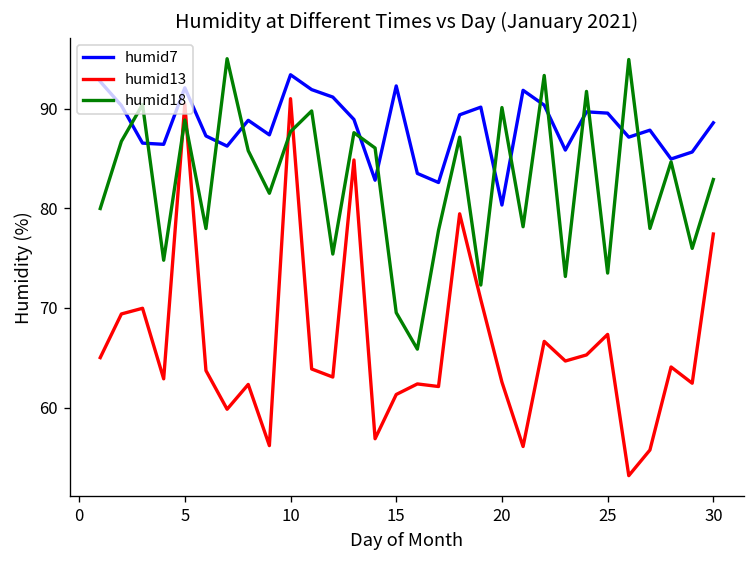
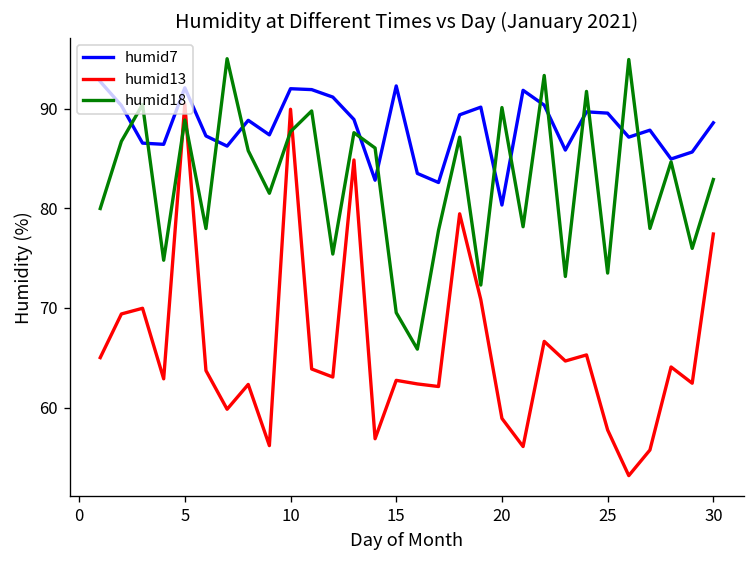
humid7, 10: 93 -> 92
humid13, 10: 91 -> 90
humid13, 15: 61 -> 63
humid13, 20: 63 -> 59
humid13, 25: 67 -> 58
